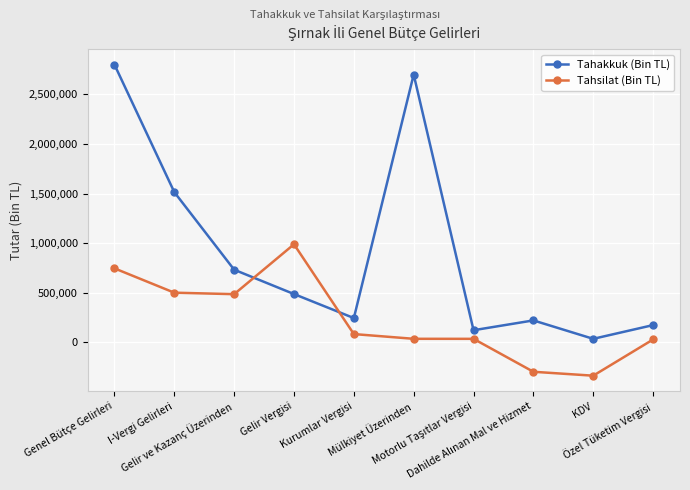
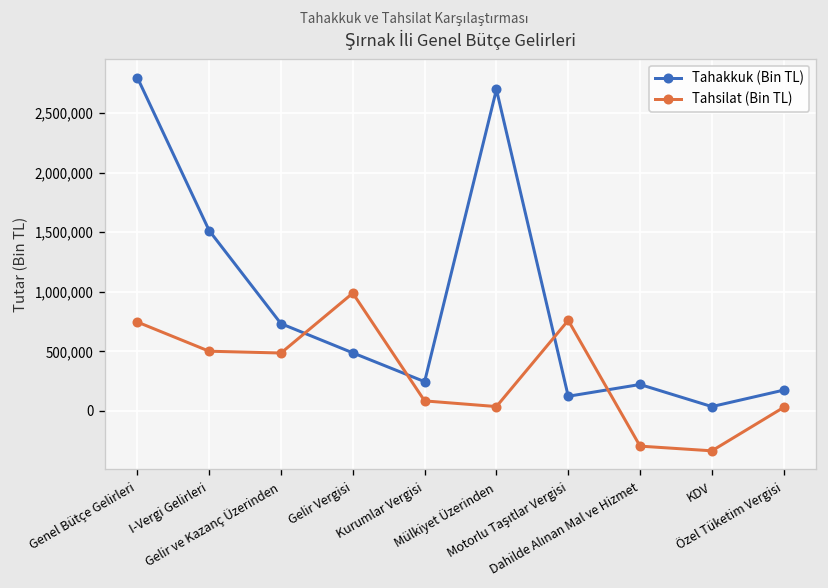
Tahsilat (Bin TL), Motorlu Taşıtlar Vergisi: 0 -> 800,000
